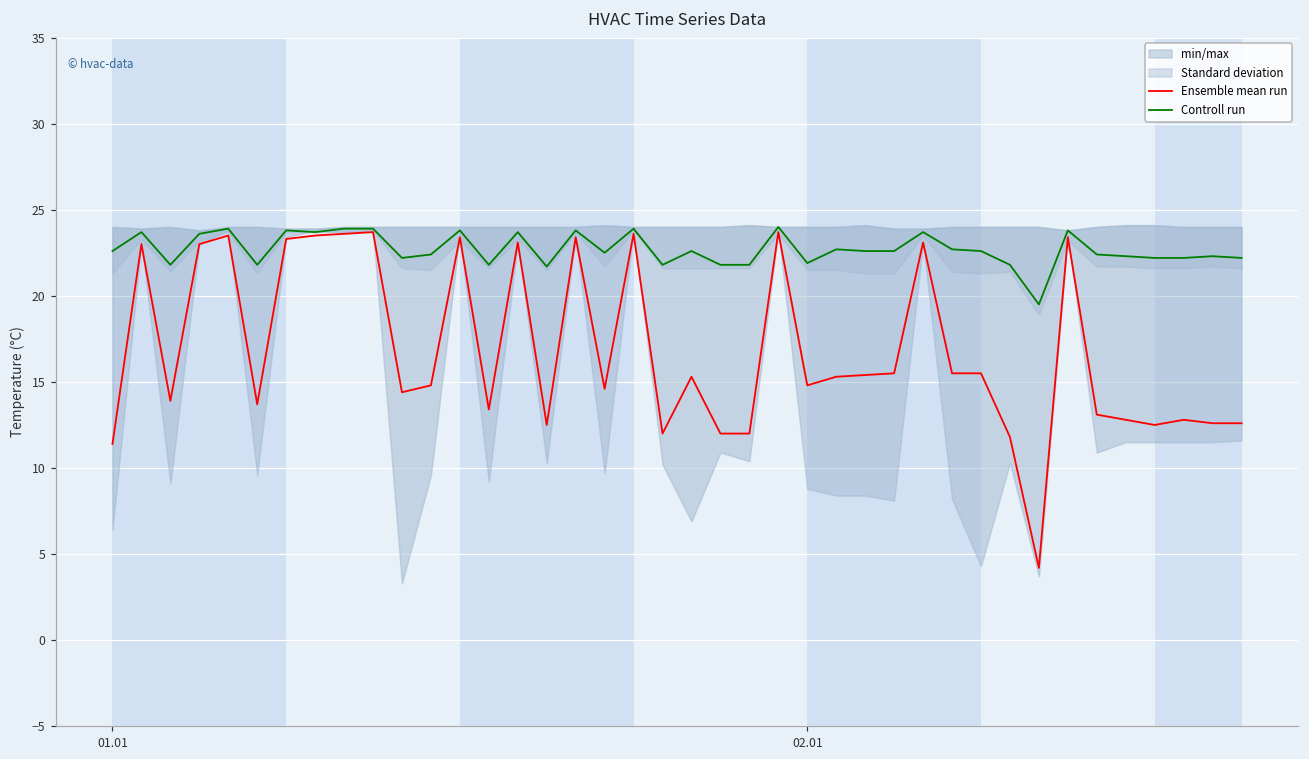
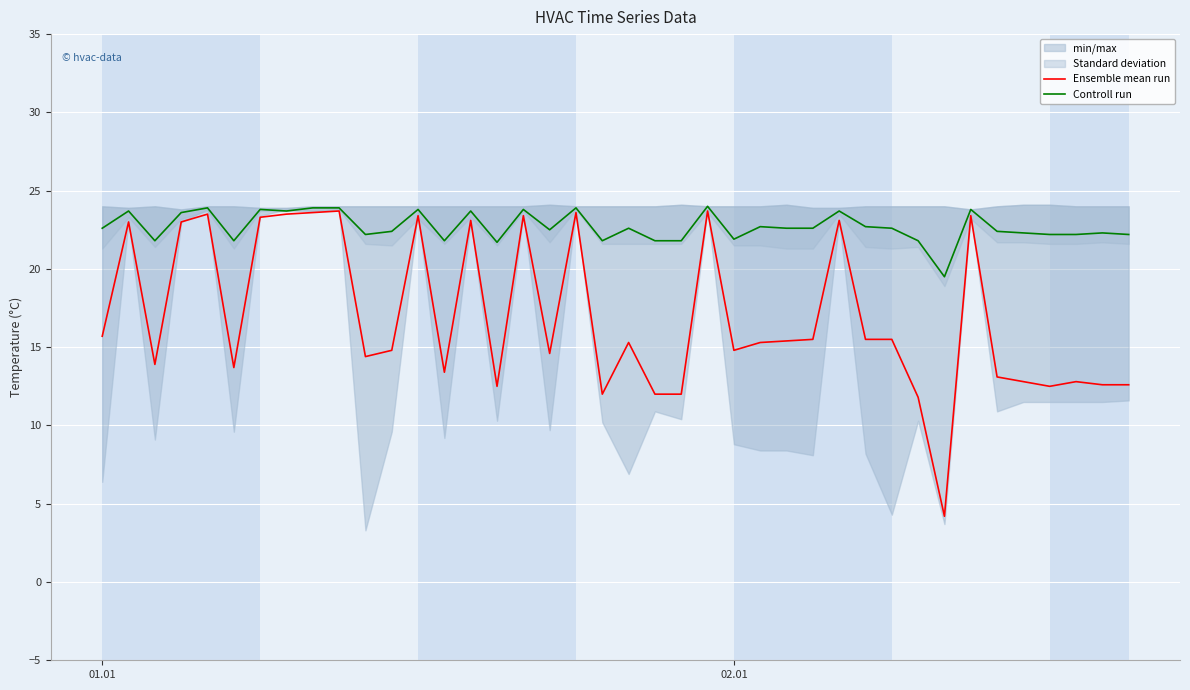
Ensemble mean run, 01.01: 11.4 -> 15.7
